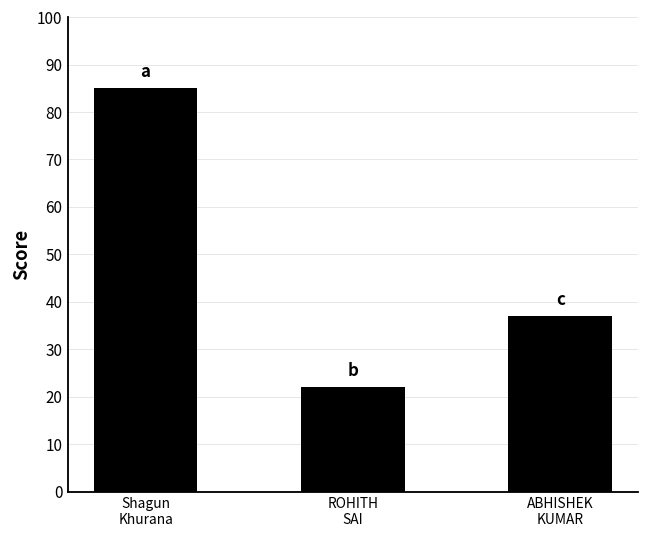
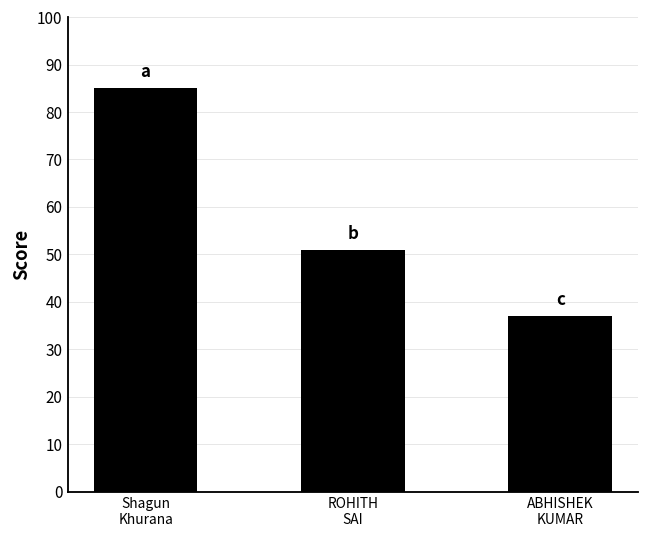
ROHITH SAI: 22 -> 51
